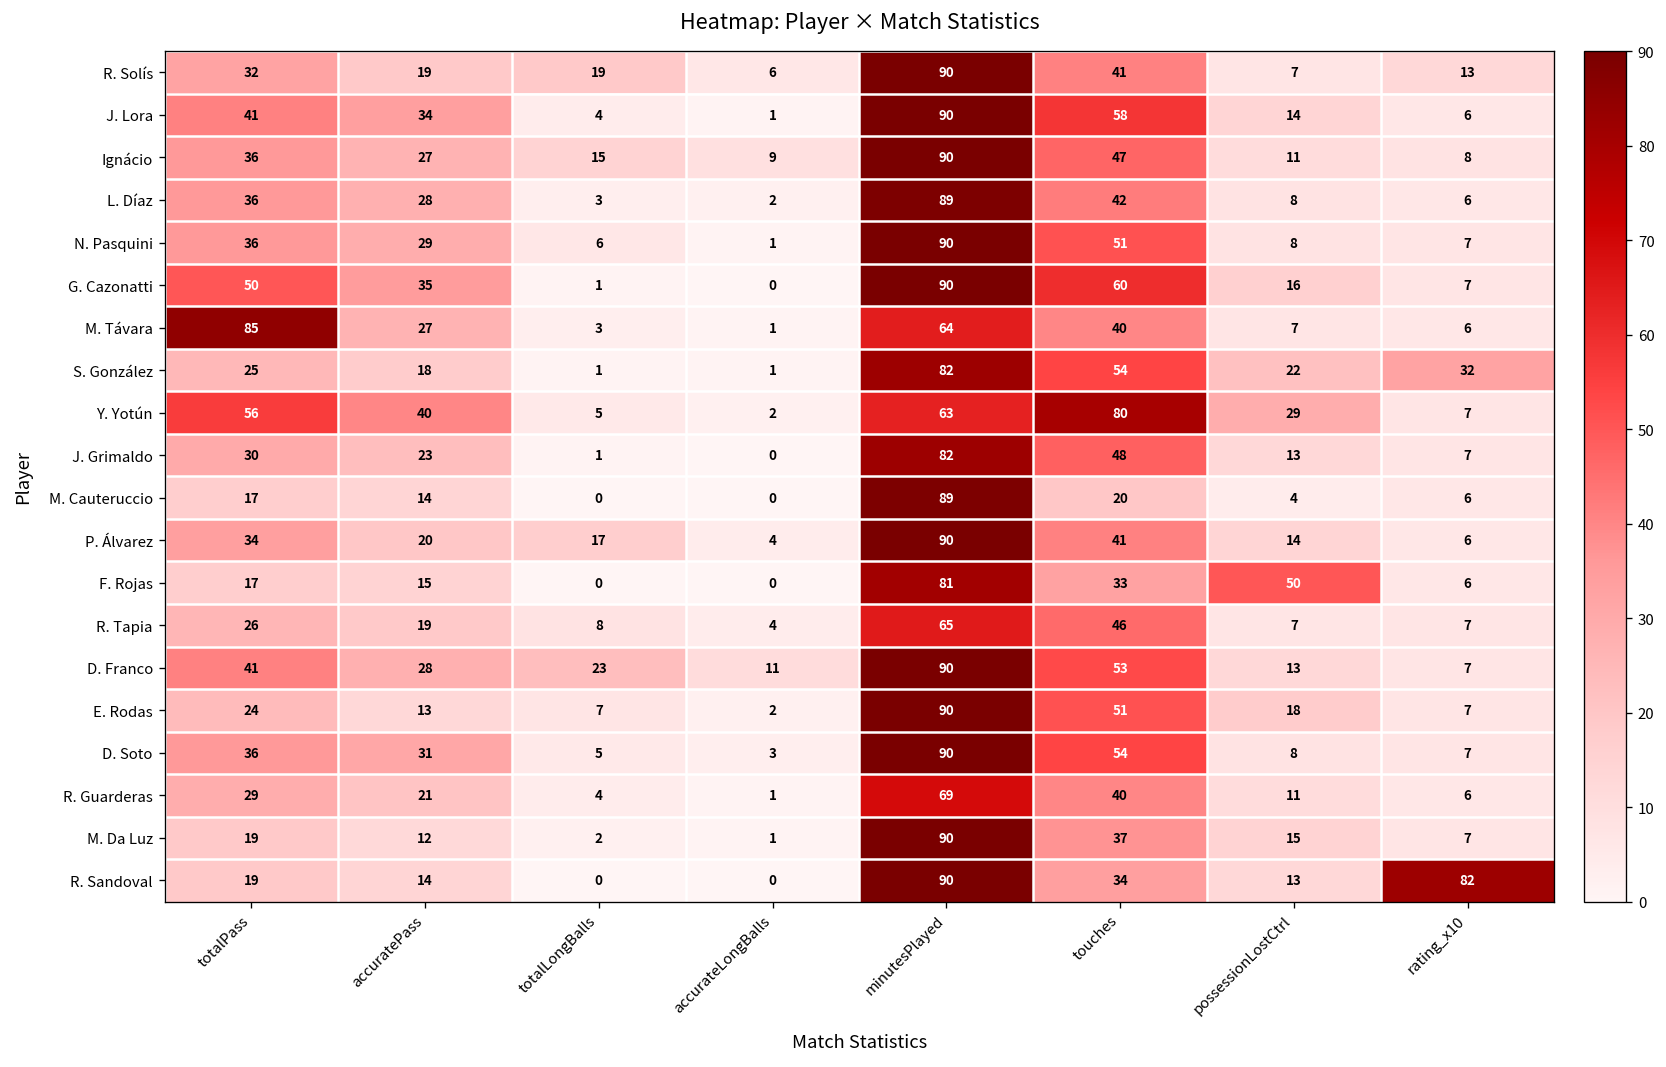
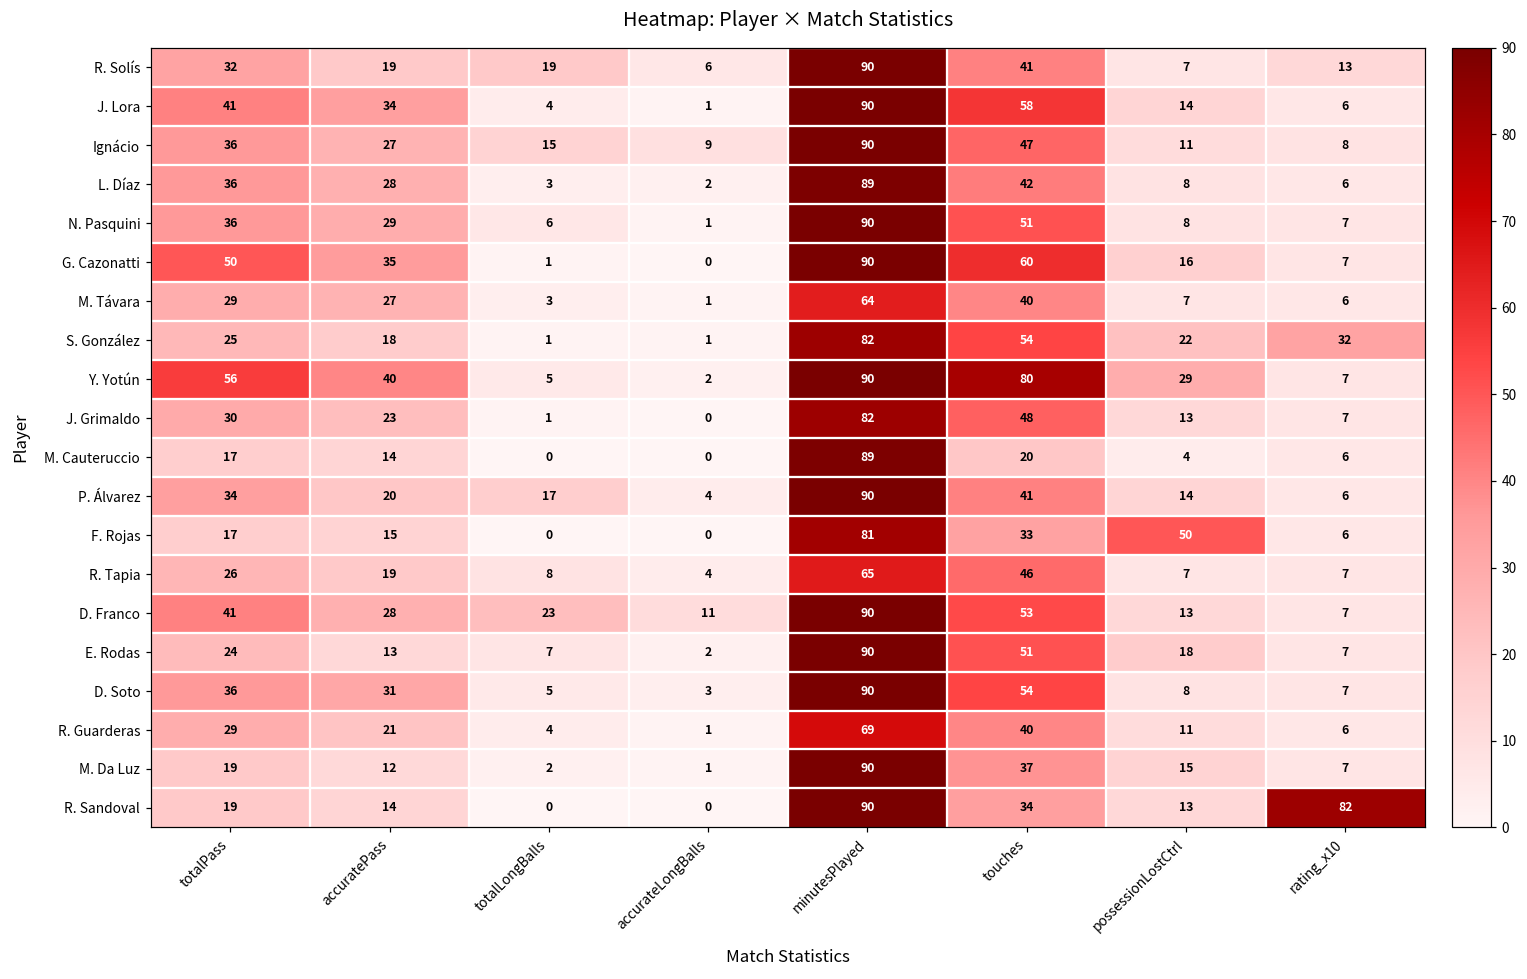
M. Távara, totalPass: 85 -> 29
Y. Yotún, minutesPlayed: 63 -> 90
